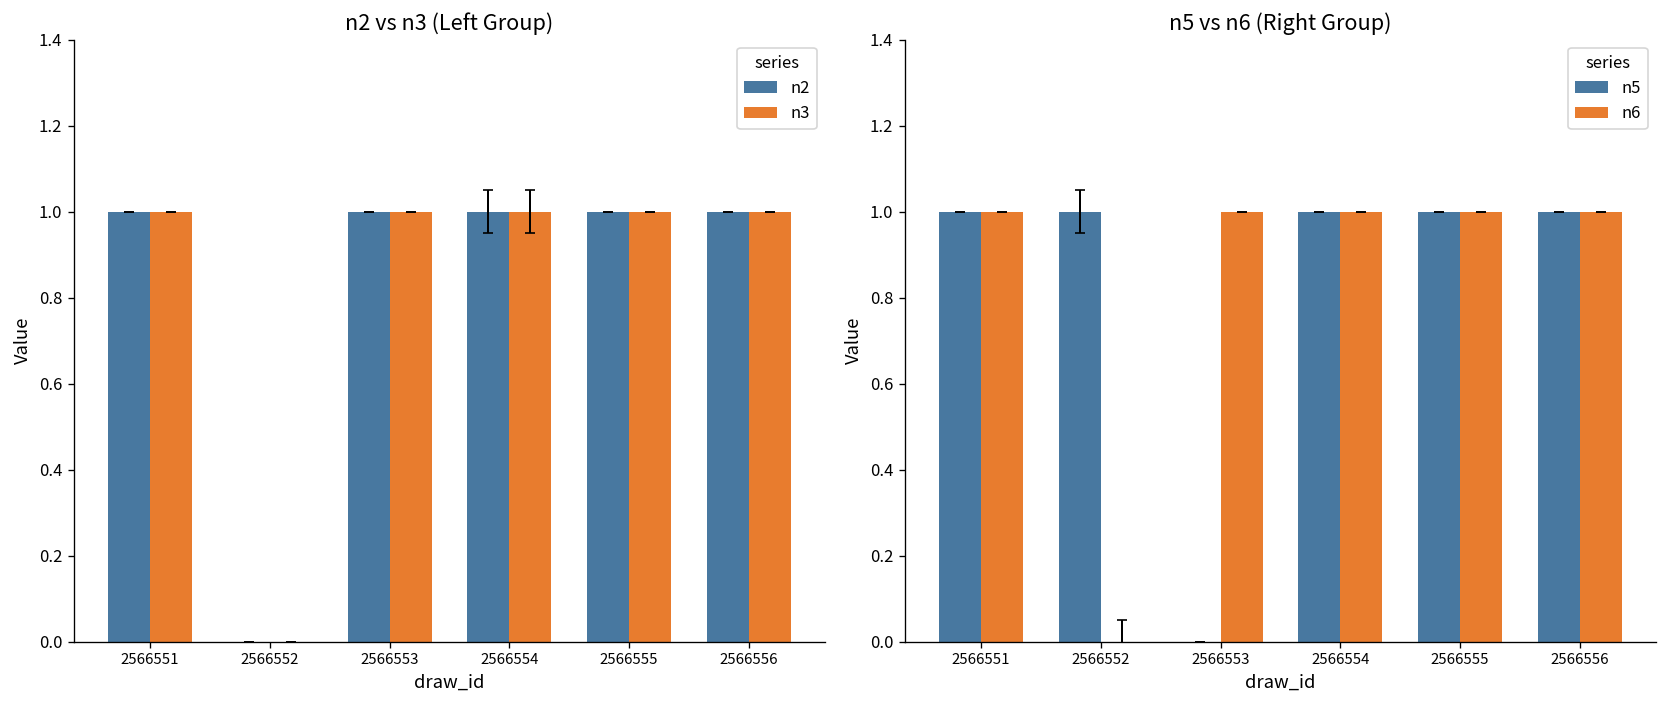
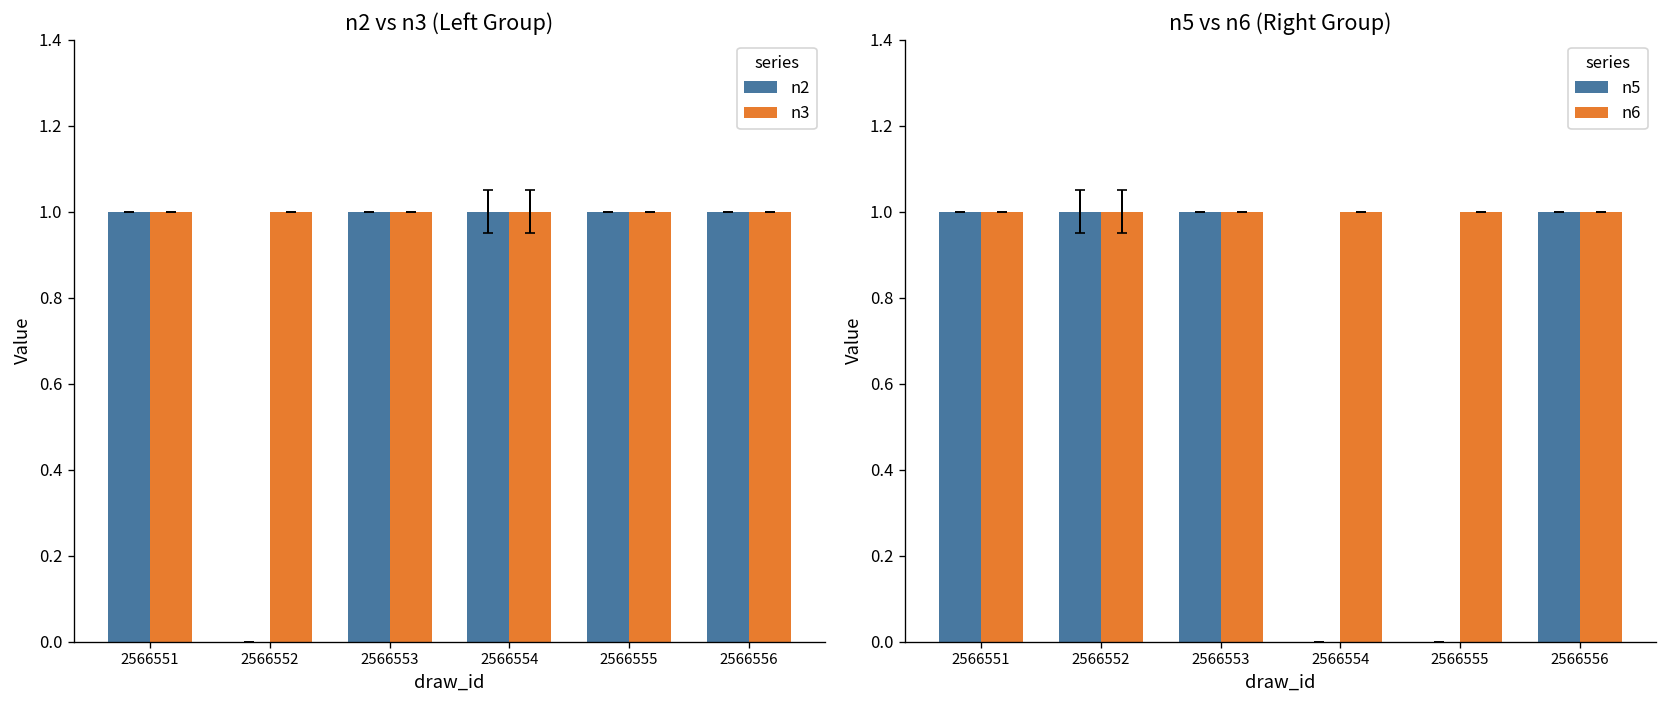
n2 vs n3 (Left Group), n3, 2566552: 0 -> 1
n5 vs n6 (Right Group), n6, 2566552: 0 -> 1
n5 vs n6 (Right Group), n5, 2566553: 0 -> 1
n5 vs n6 (Right Group), n5, 2566554: 1 -> 0
n5 vs n6 (Right Group), n5, 2566555: 1 -> 0
